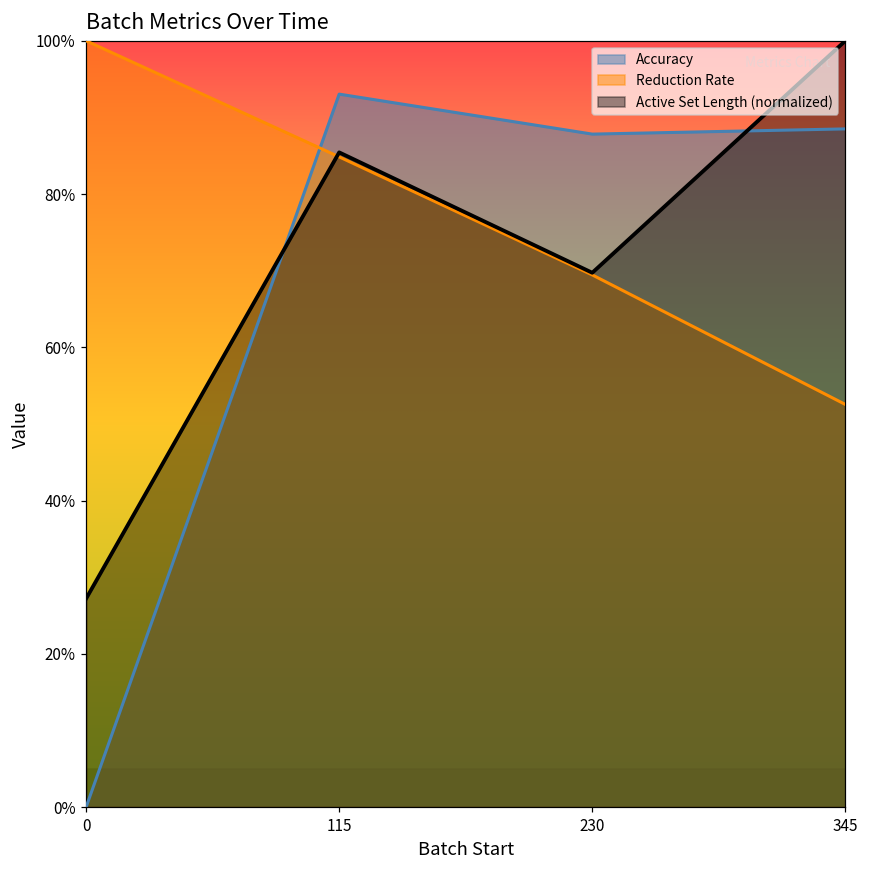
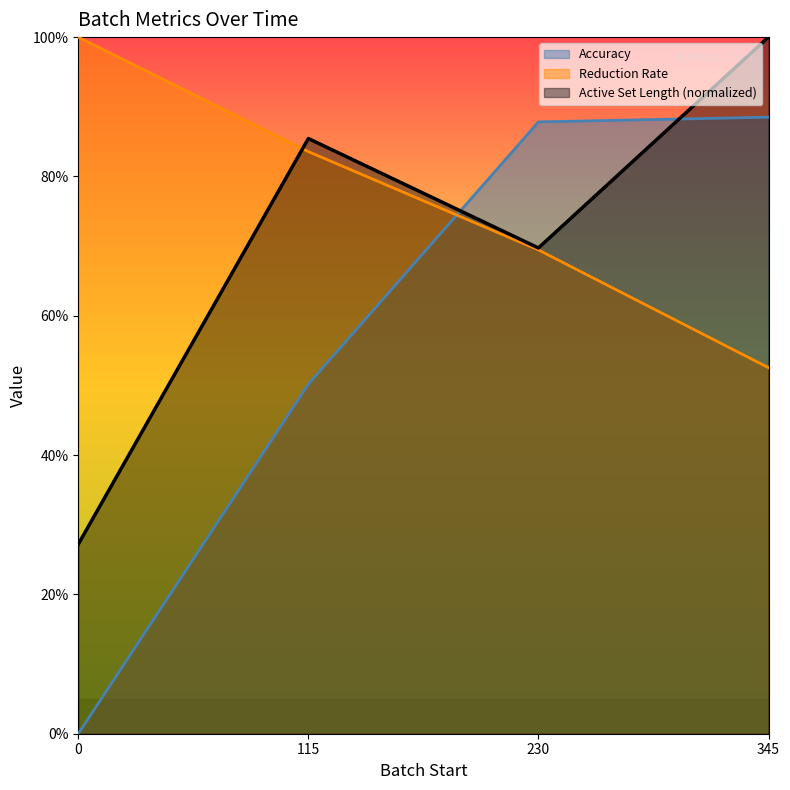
Accuracy, 115: 93% -> 50%
Reduction Rate, 115: 85% -> 84%
